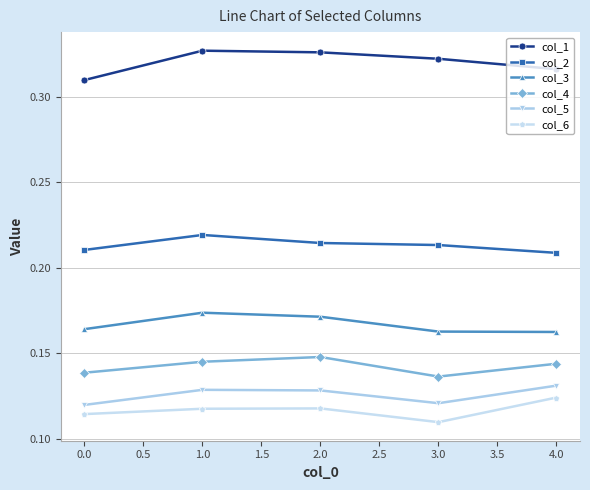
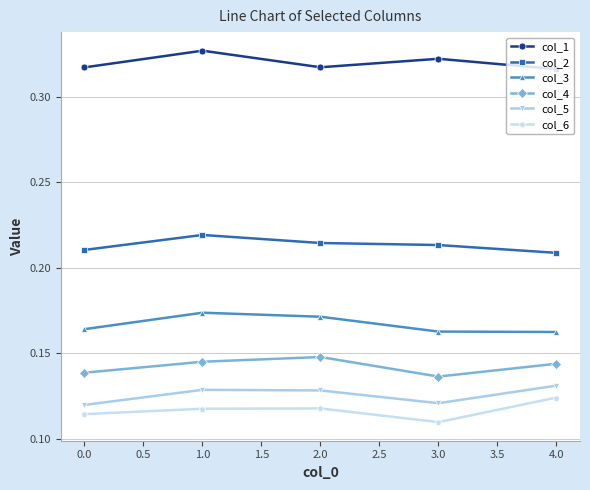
col_1, 0.0: 0.310 -> 0.317
col_1, 2.0: 0.326 -> 0.317
